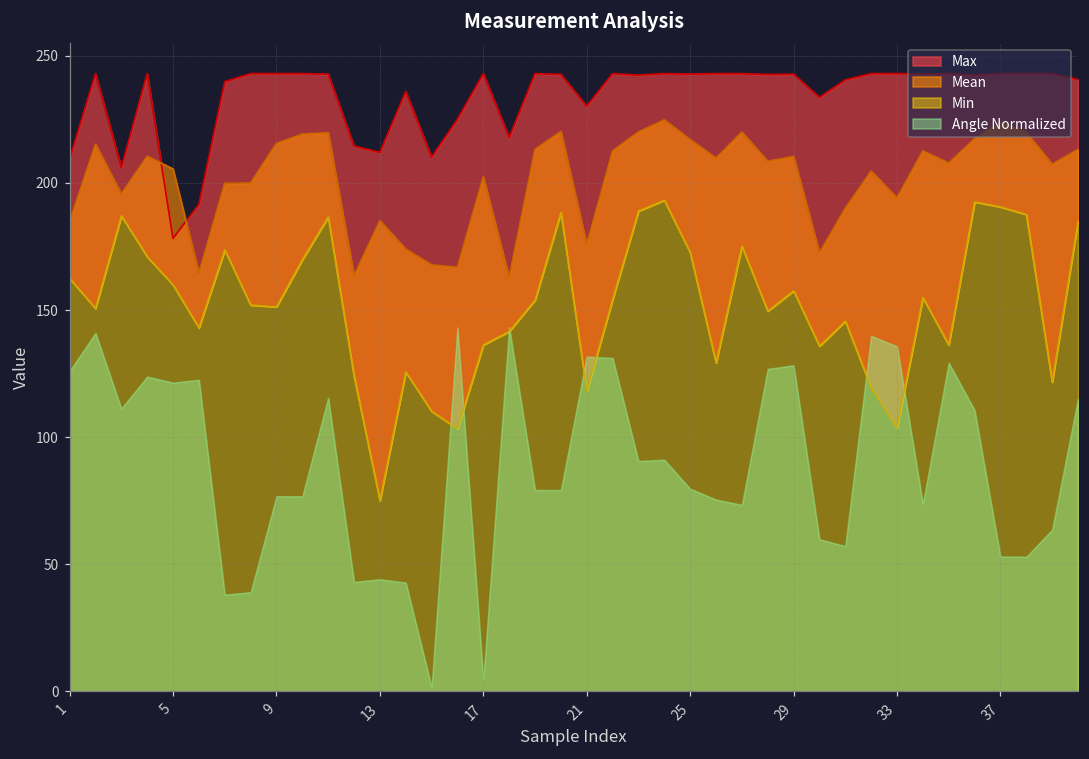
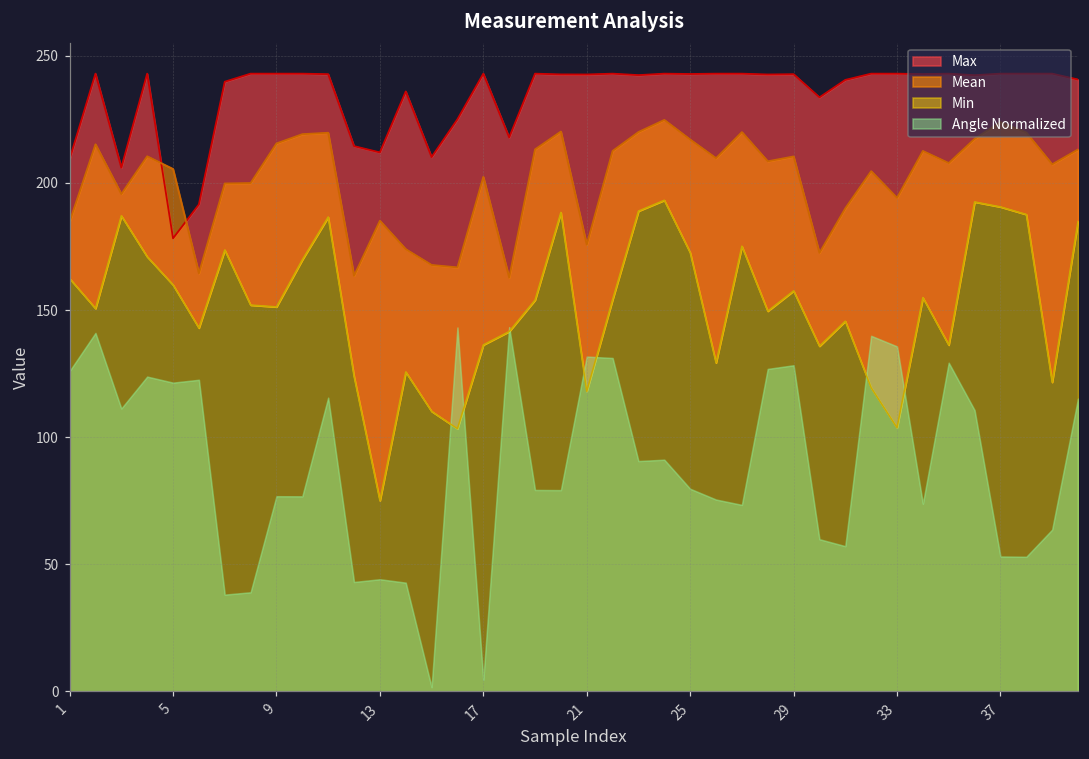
Max, 21: 230 -> 243
